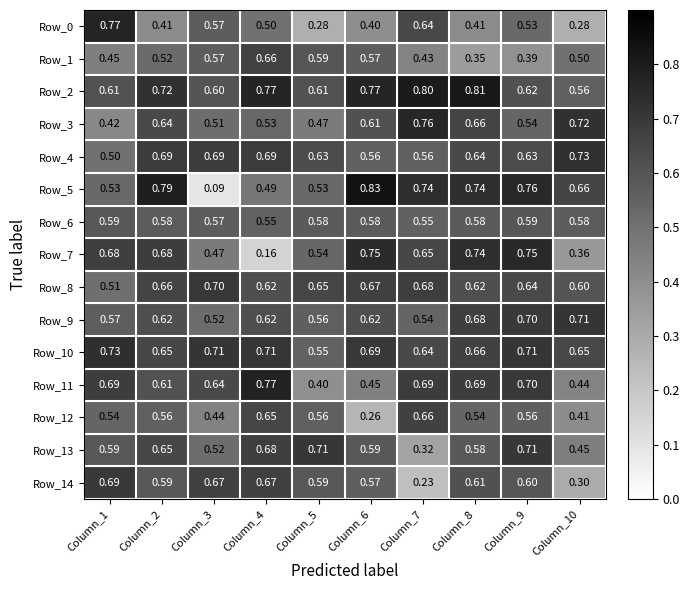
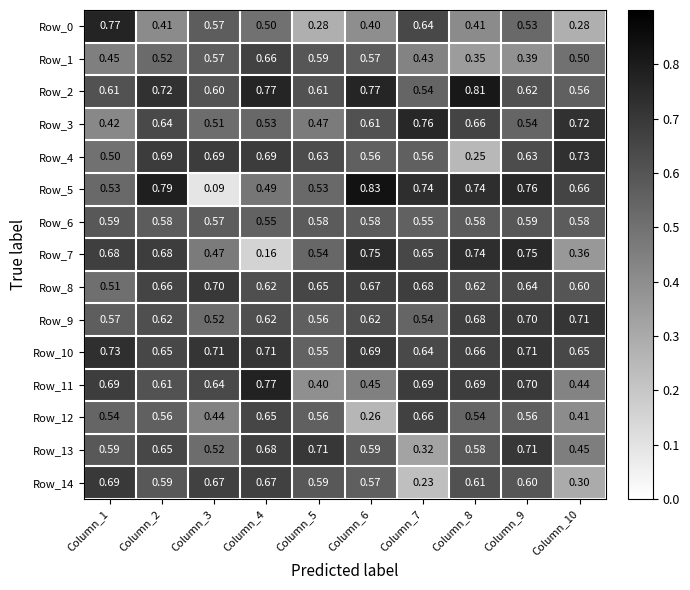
Row_2, Column_7: 0.80 -> 0.54
Row_4, Column_8: 0.64 -> 0.25
